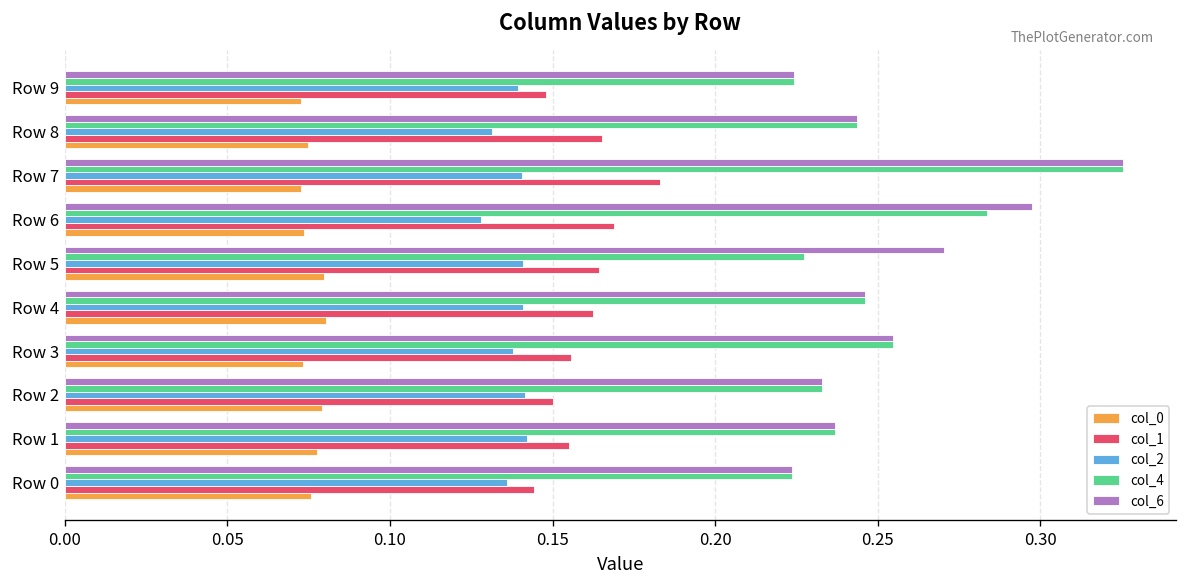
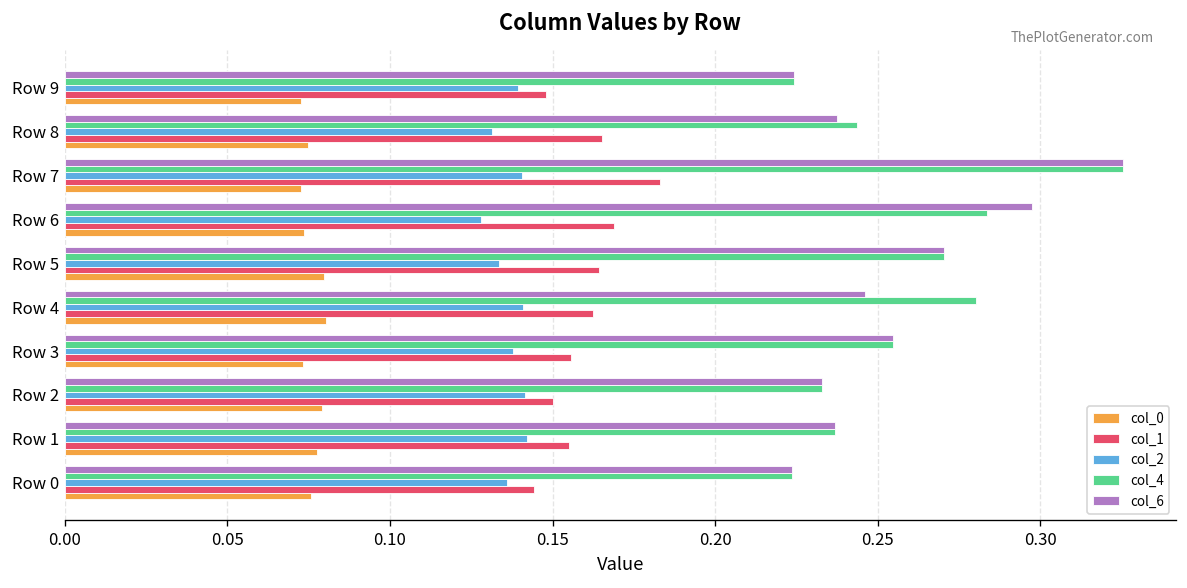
col_6, Row 8: 0.244 -> 0.237
col_4, Row 5: 0.227 -> 0.270
col_2, Row 5: 0.141 -> 0.133
col_4, Row 4: 0.246 -> 0.280
